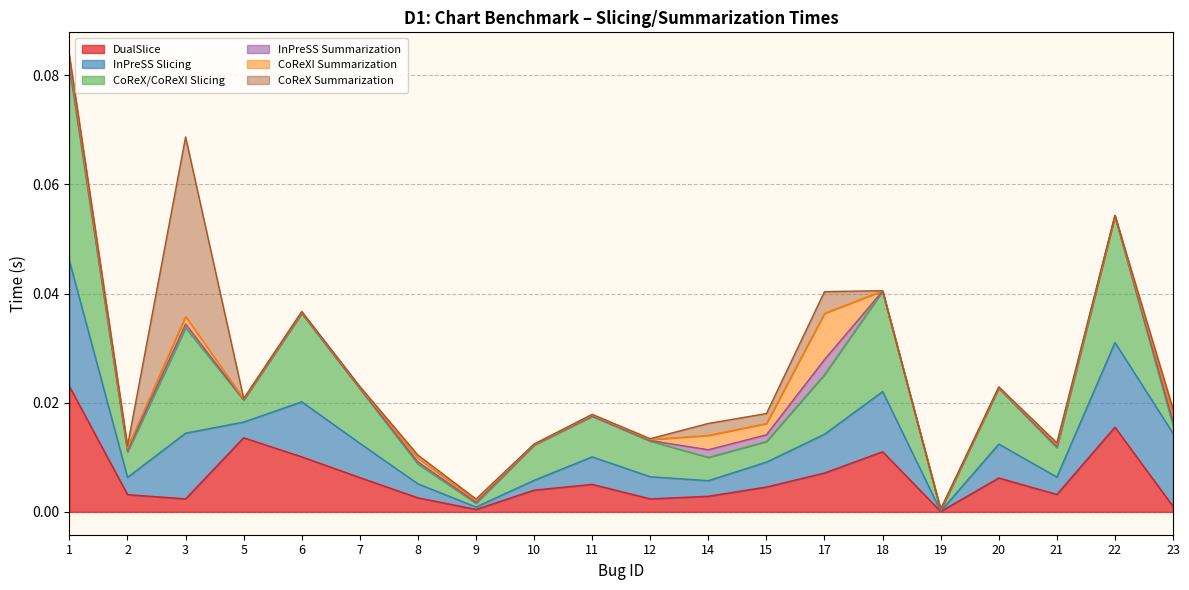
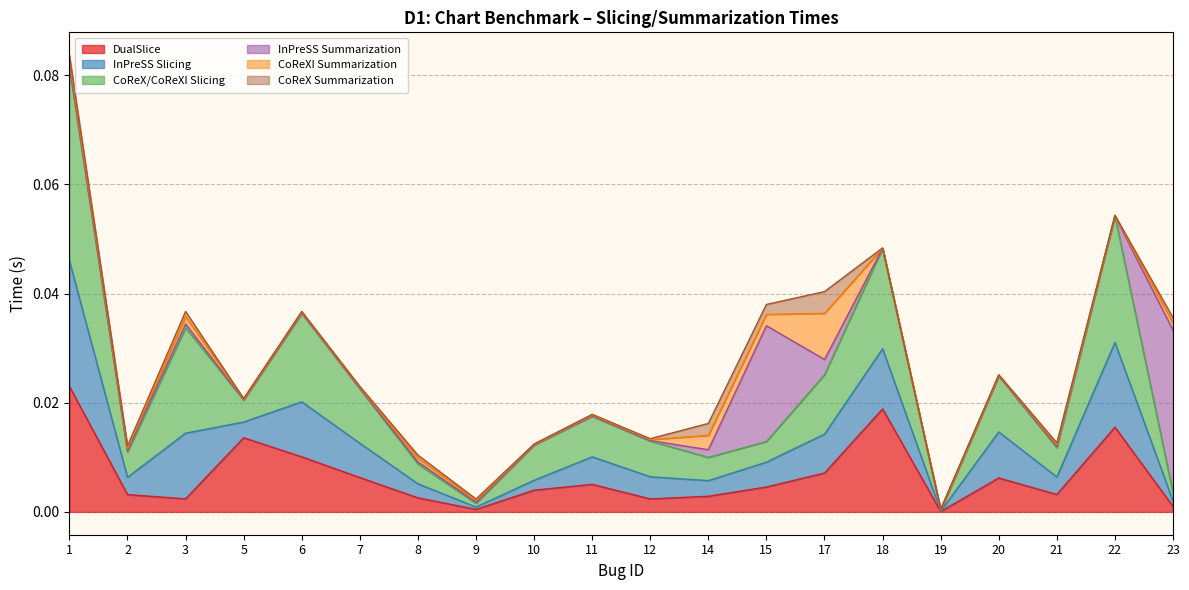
CoReX Summarization, 3: 0.033 -> 0.001
InPreSS Summarization, 15: 0.001 -> 0.021
DualSlice, 18: 0.011 -> 0.019
InPreSS Slicing, 20: 0.006 -> 0.008
InPreSS Slicing, 23: 0.013 -> 0.001
InPreSS Summarization, 23: 0.001 -> 0.030
